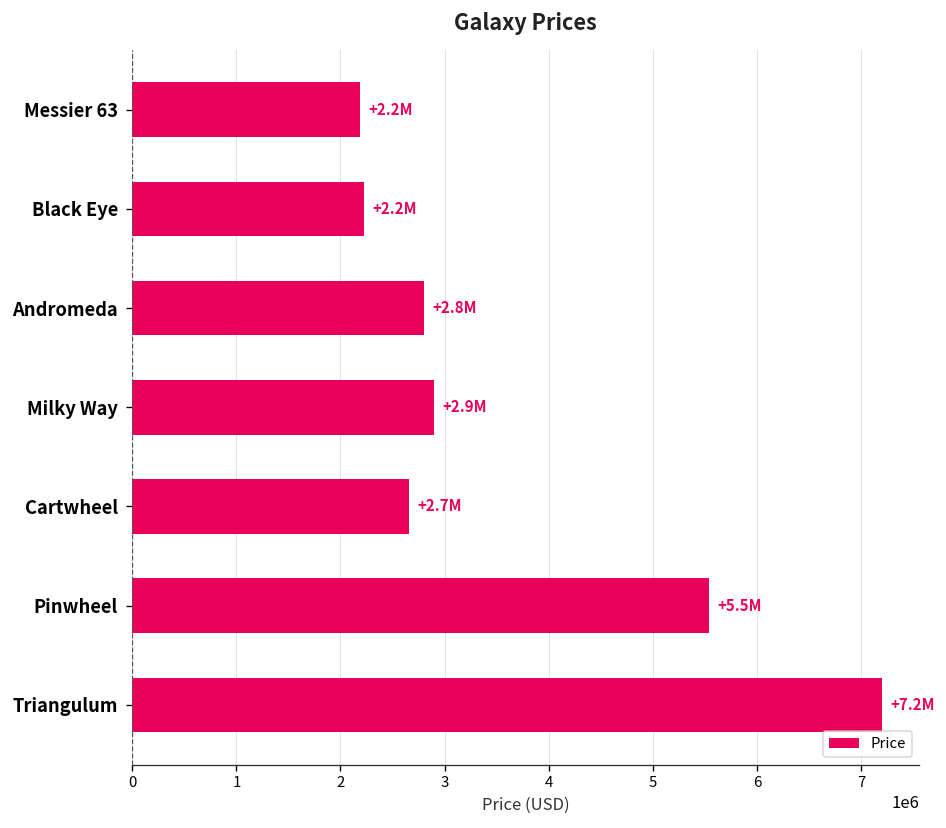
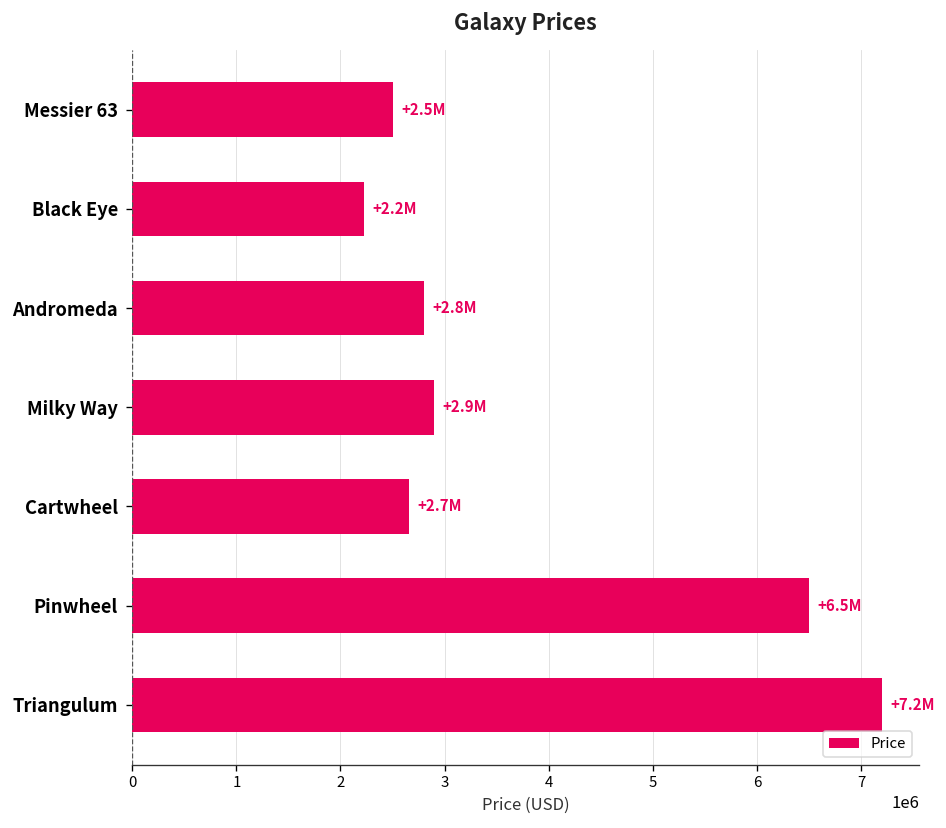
Messier 63: +2.2M -> +2.5M
Pinwheel: +5.5M -> +6.5M
